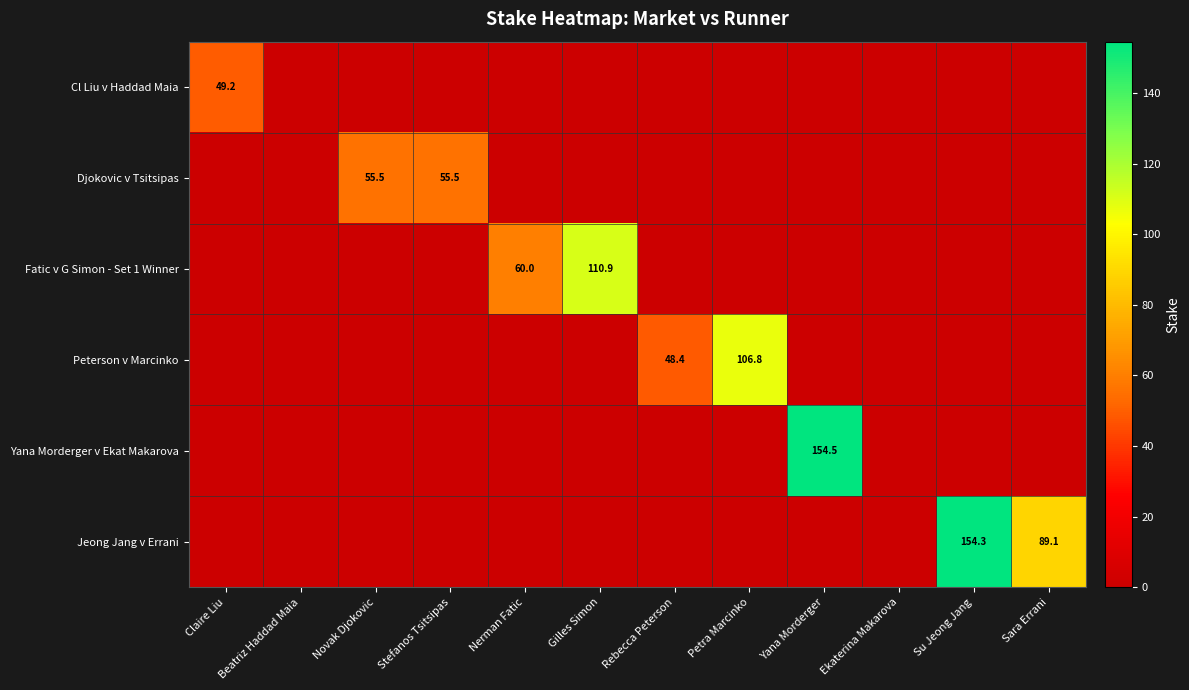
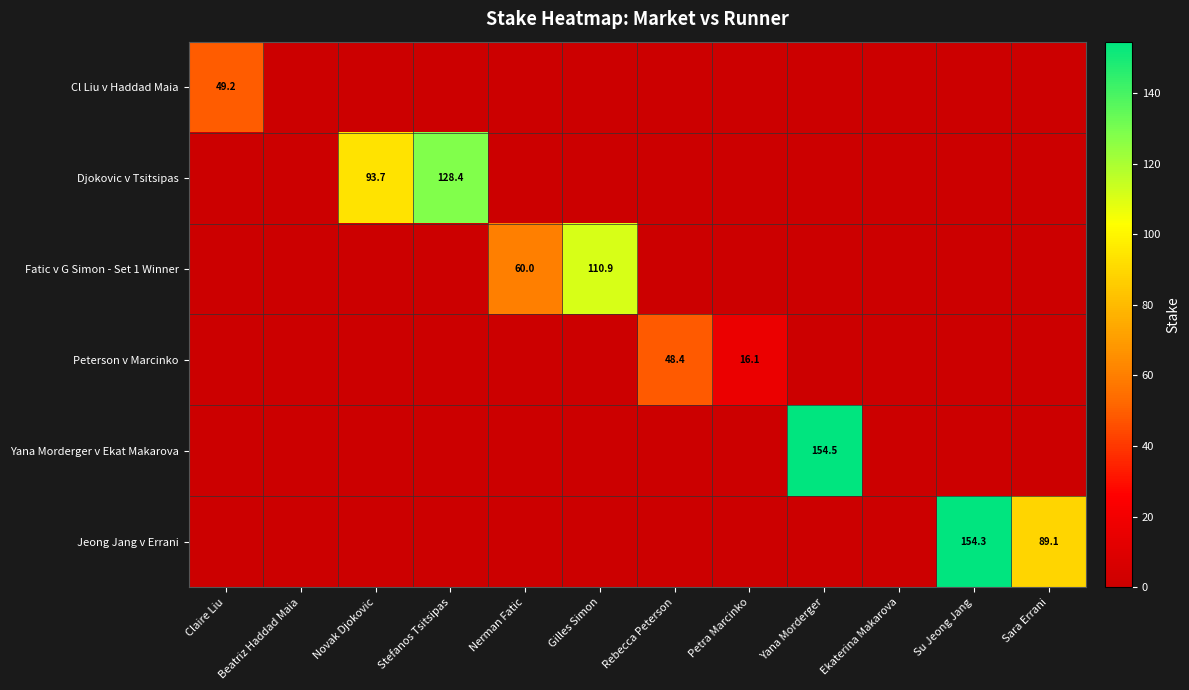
Djokovic v Tsitsipas, Novak Djokovic: 55.5 -> 93.7
Djokovic v Tsitsipas, Stefanos Tsitsipas: 55.5 -> 128.4
Peterson v Marcinko, Petra Marcinko: 106.8 -> 16.1
